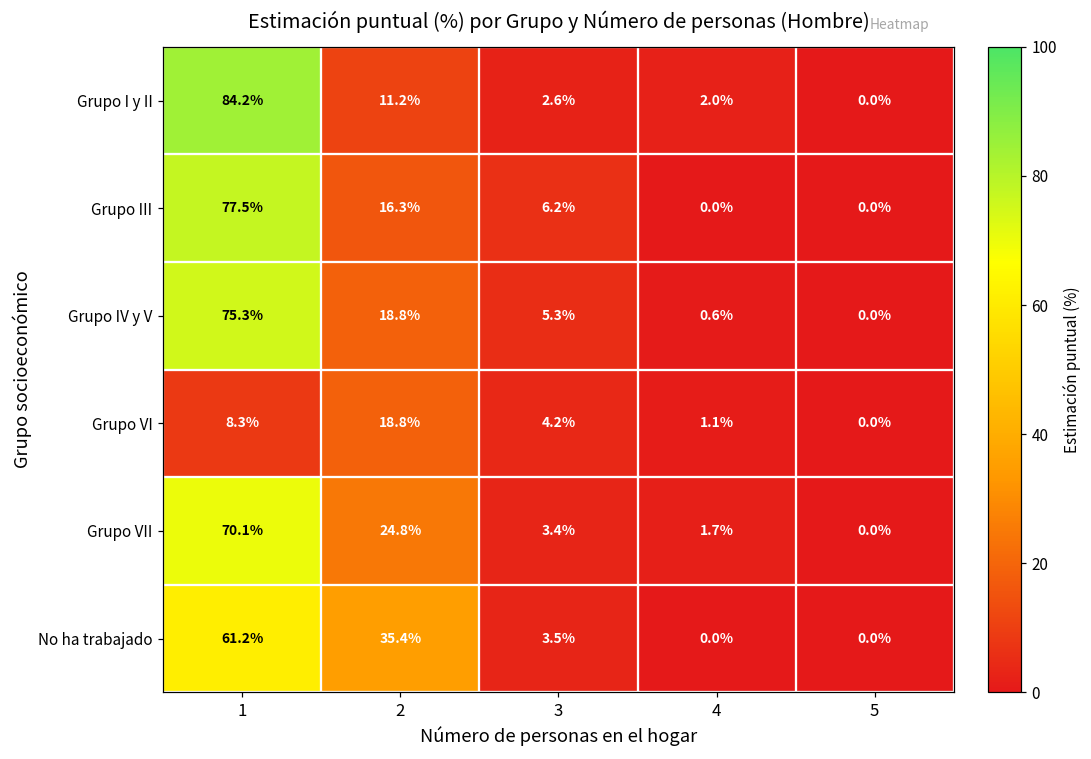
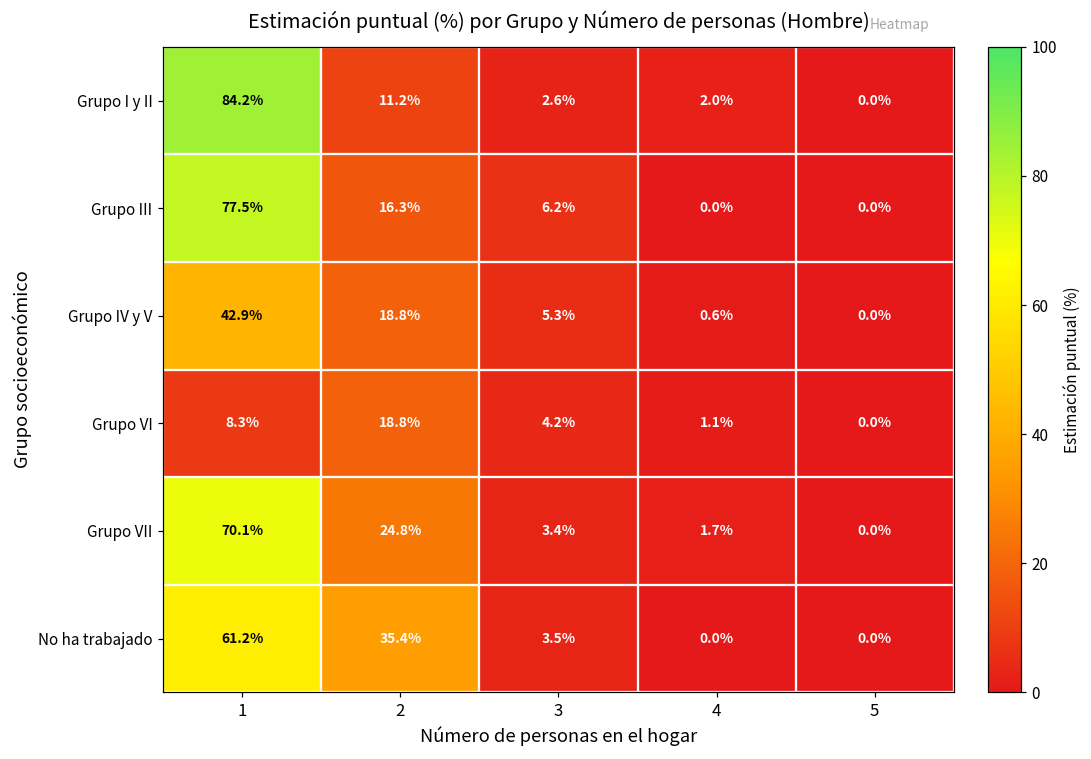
Grupo IV y V, 1: 75.3% -> 42.9%
